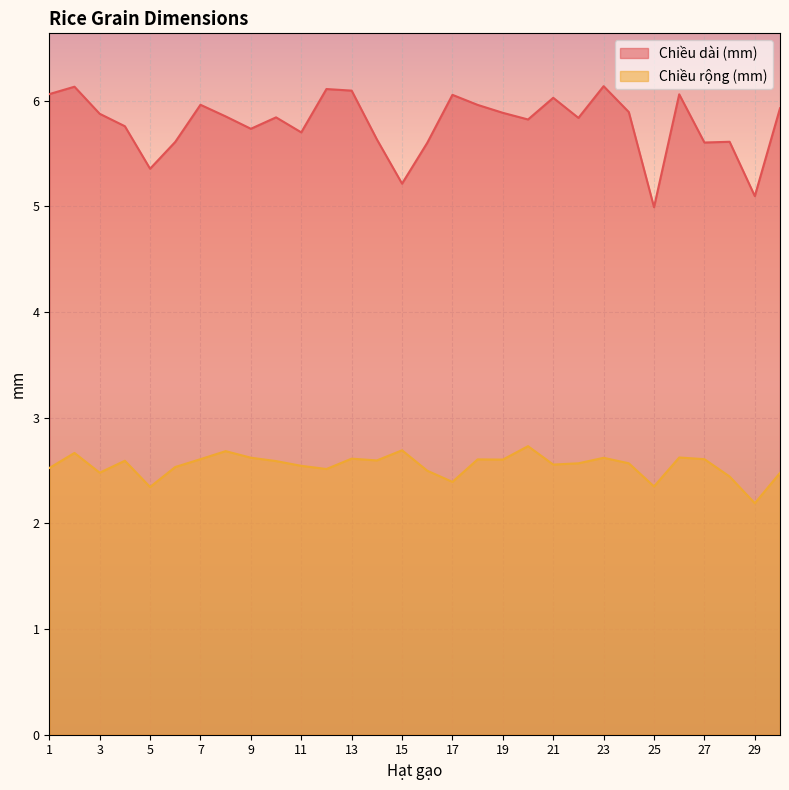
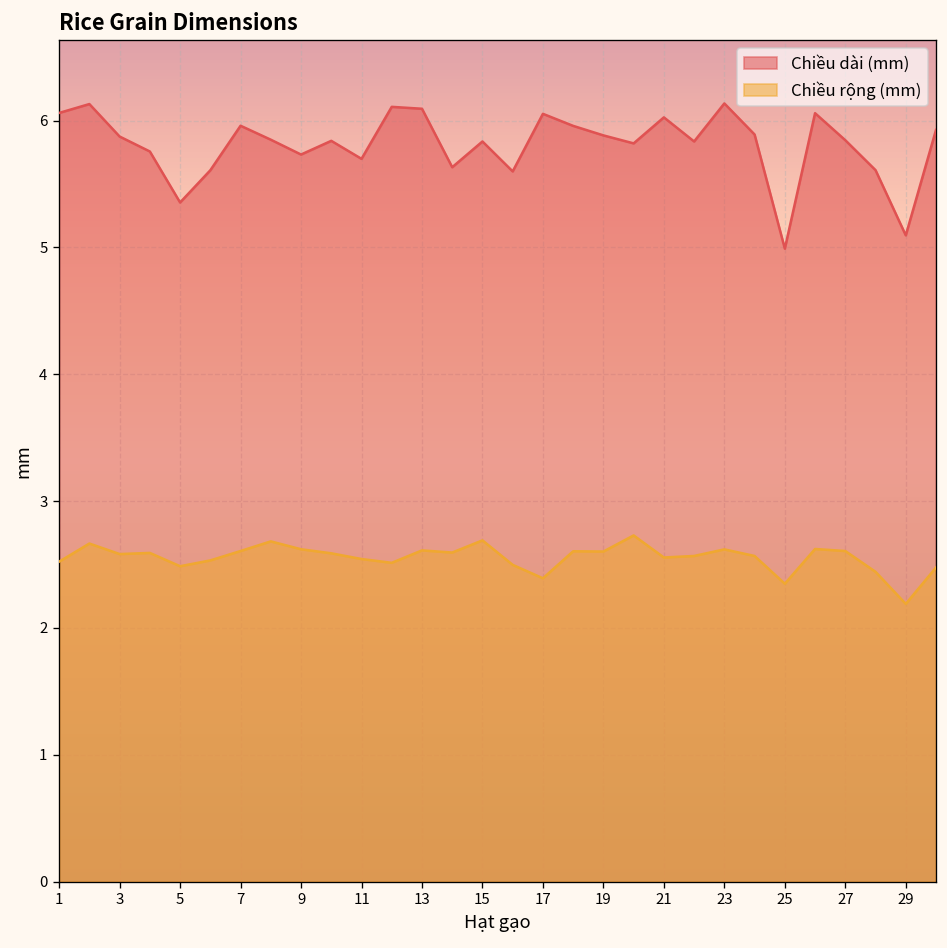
Chiều rộng (mm), 3: 2.48 -> 2.58
Chiều rộng (mm), 5: 2.34 -> 2.49
Chiều dài (mm), 15: 5.21 -> 5.84
Chiều dài (mm), 27: 5.60 -> 5.85
